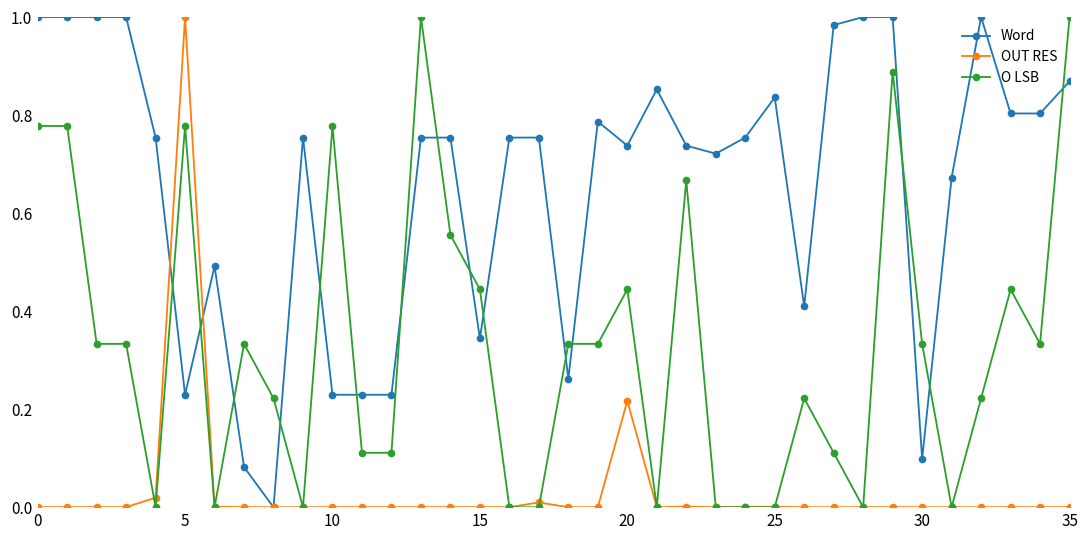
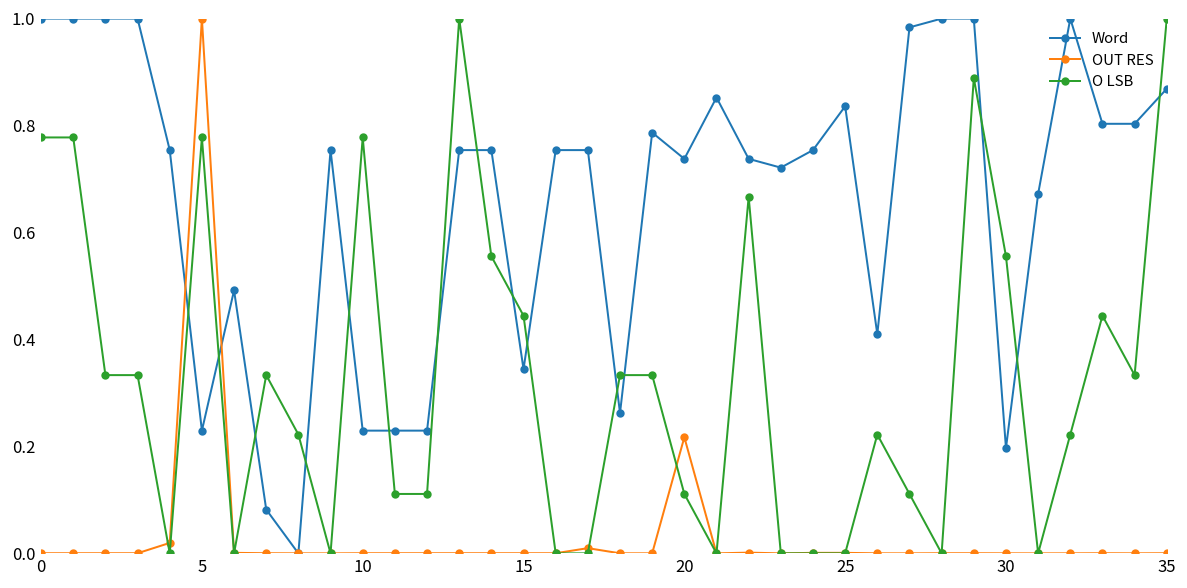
O LSB, 20: 0.44 -> 0.11
Word, 30: 0.10 -> 0.20
O LSB, 30: 0.33 -> 0.56
